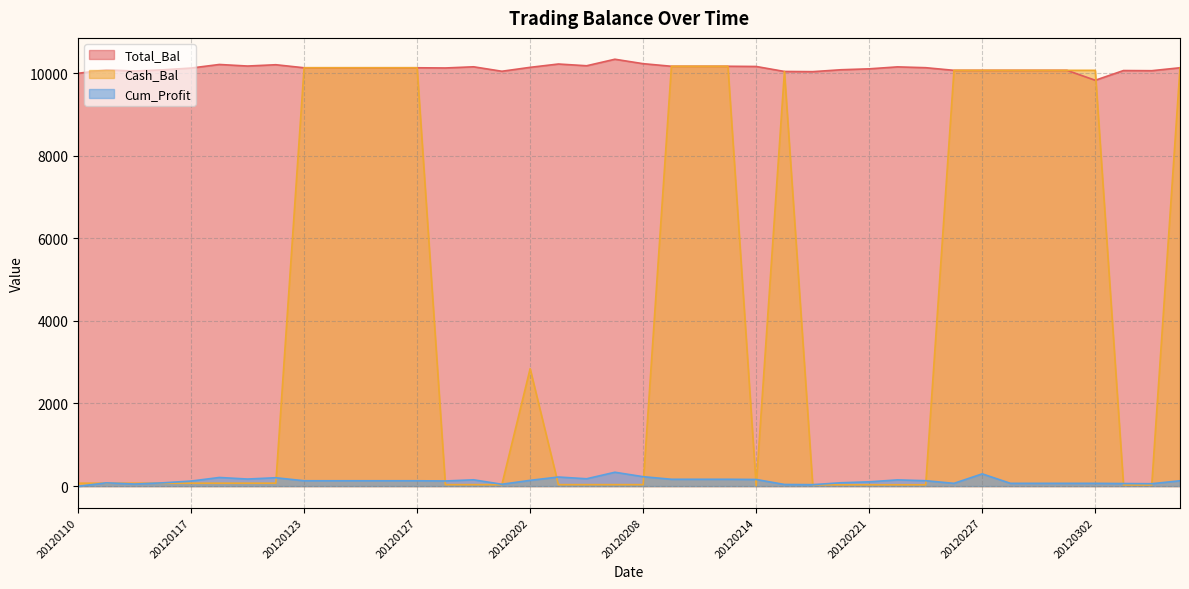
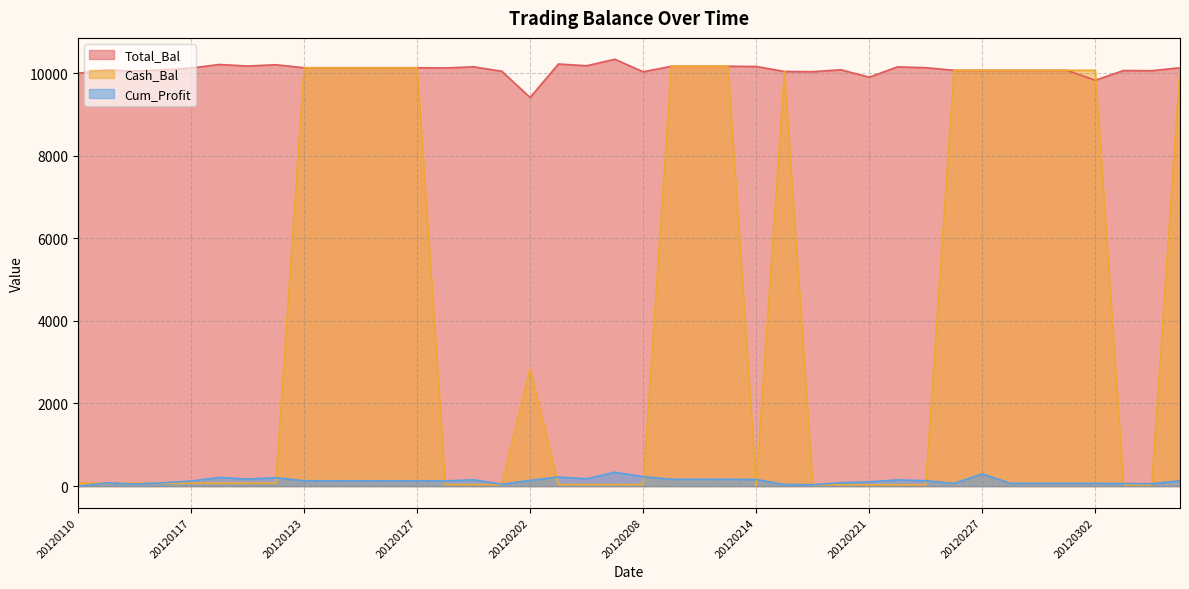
Total_Bal, 20120202: 10100 -> 9400
Total_Bal, 20120208: 10200 -> 10000
Total_Bal, 20120221: 10100 -> 9900
